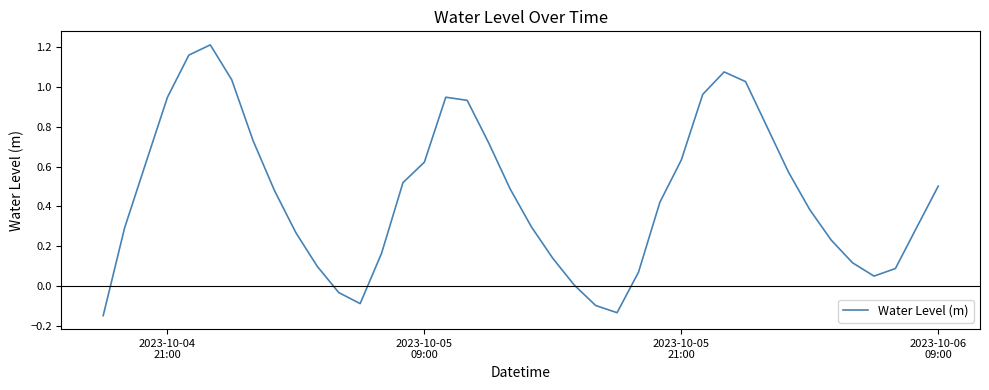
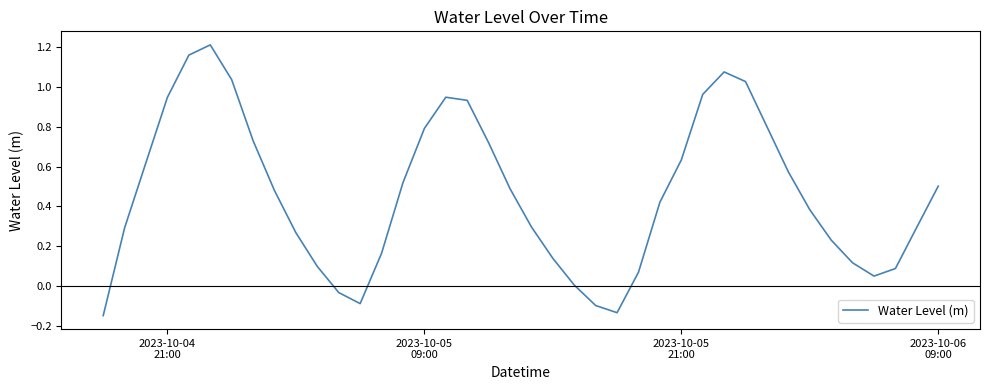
2023-10-05 09:00: 0.62 -> 0.79
